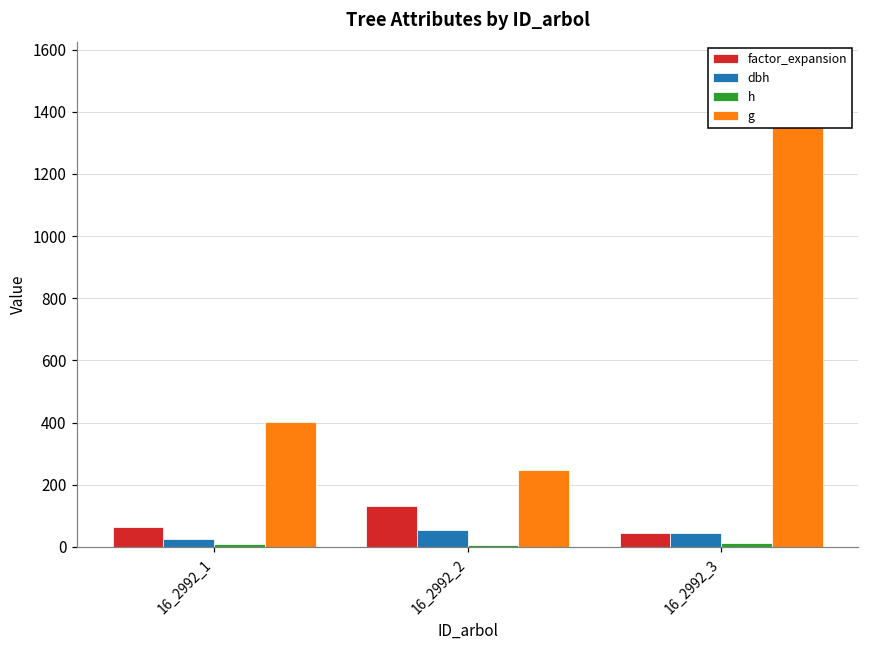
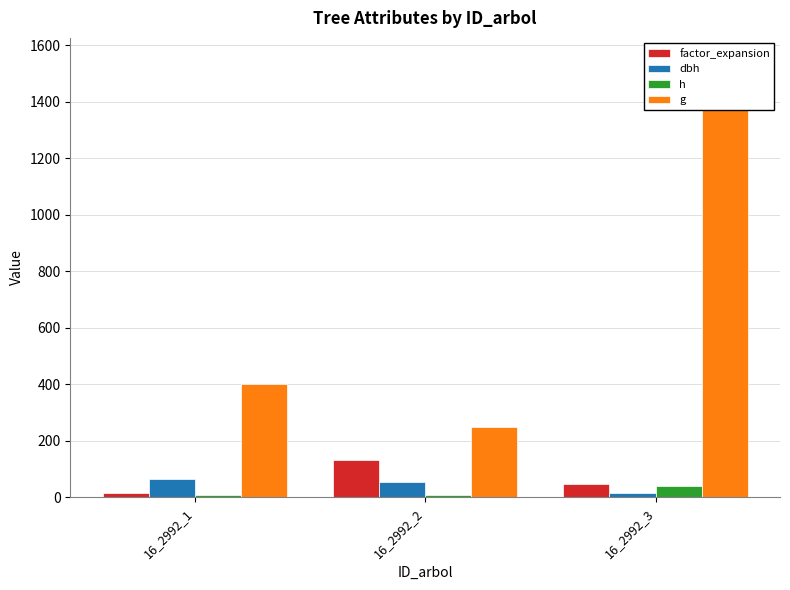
factor_expansion, 16_2992_1: 60 -> 10
dbh, 16_2992_1: 20 -> 60
dbh, 16_2992_3: 40 -> 20
h, 16_2992_3: 10 -> 40
